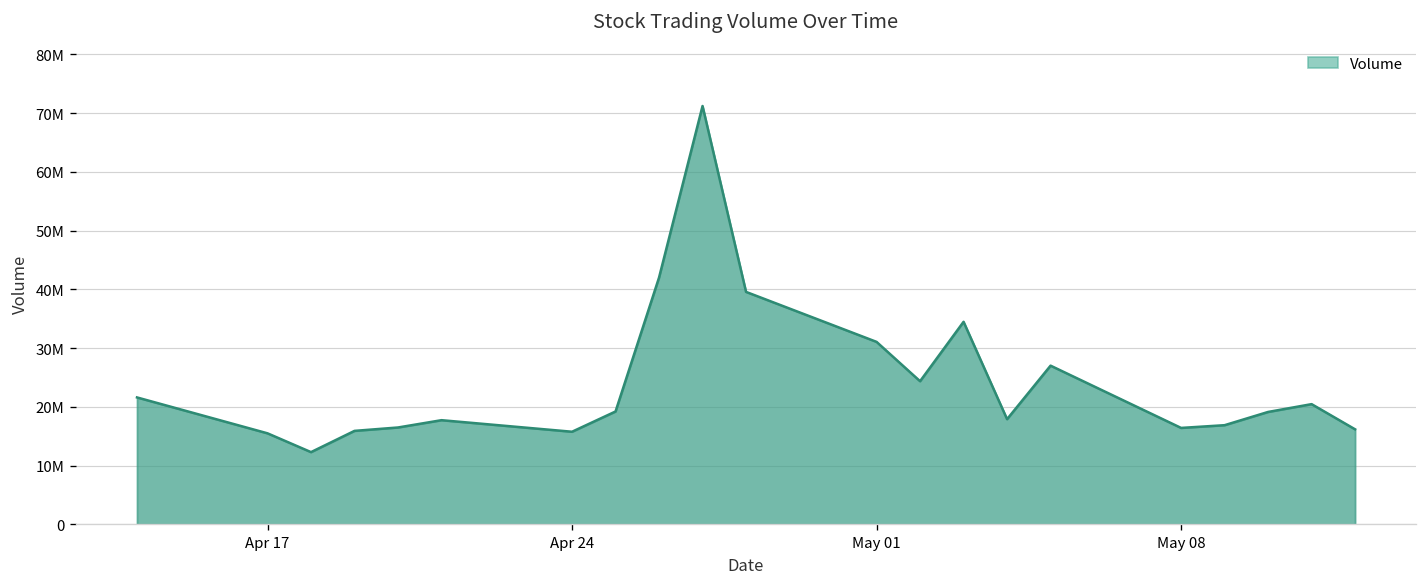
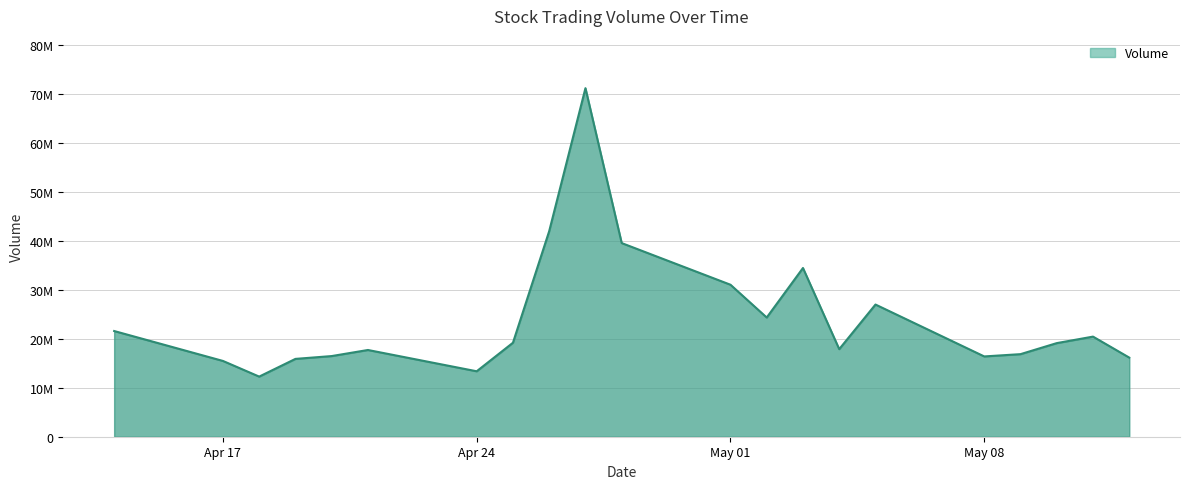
Apr 24: 16000000 -> 13000000
